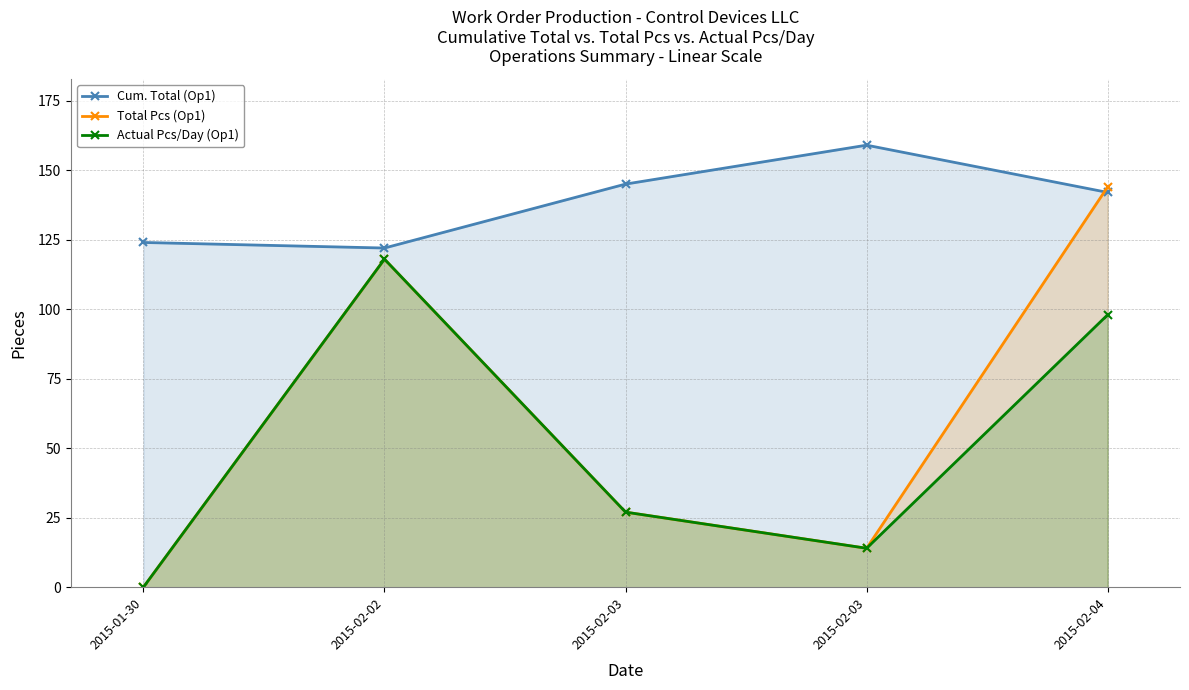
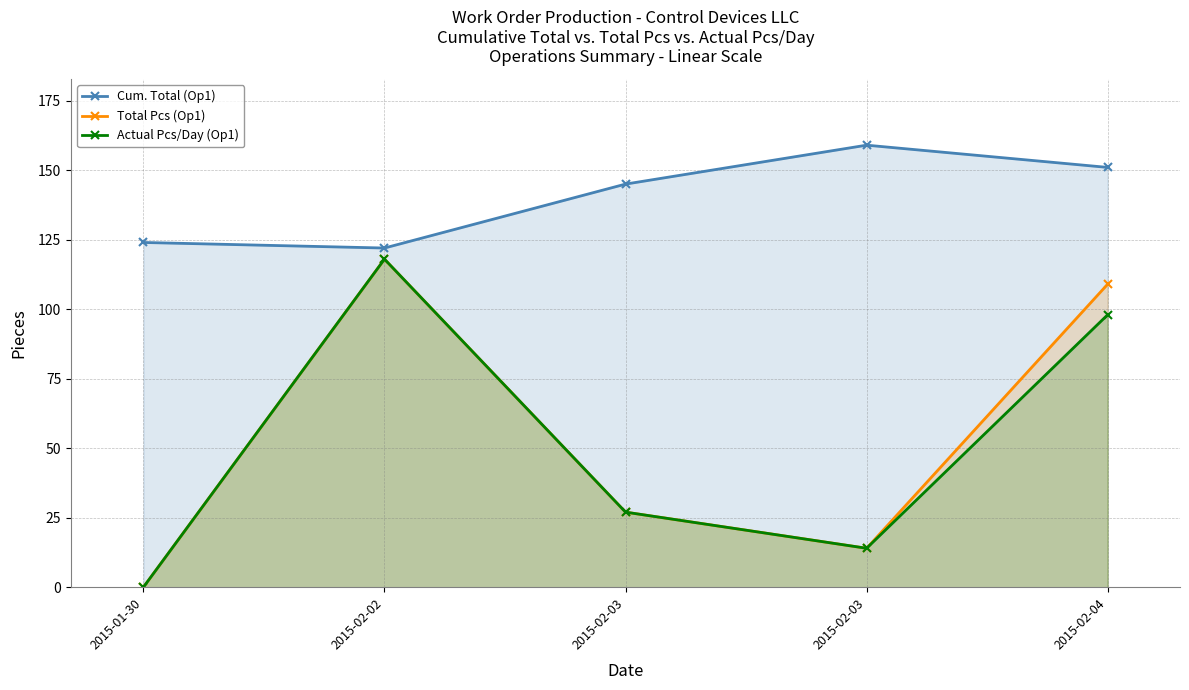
Cum. Total (Op1), 2015-02-04: 142 -> 151
Total Pcs (Op1), 2015-02-04: 144 -> 109
